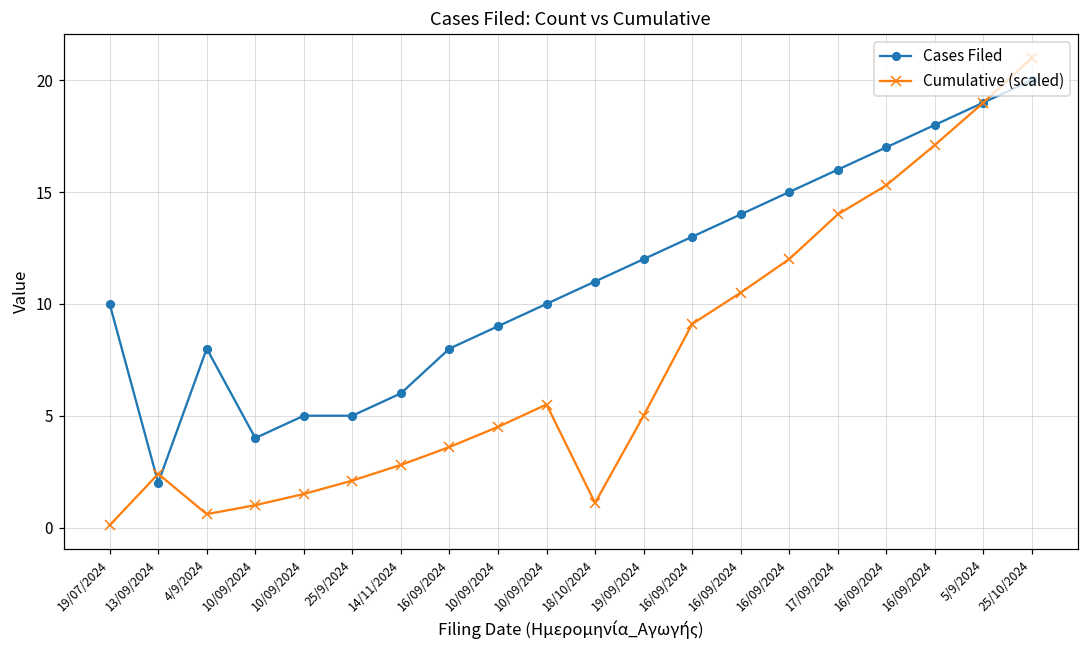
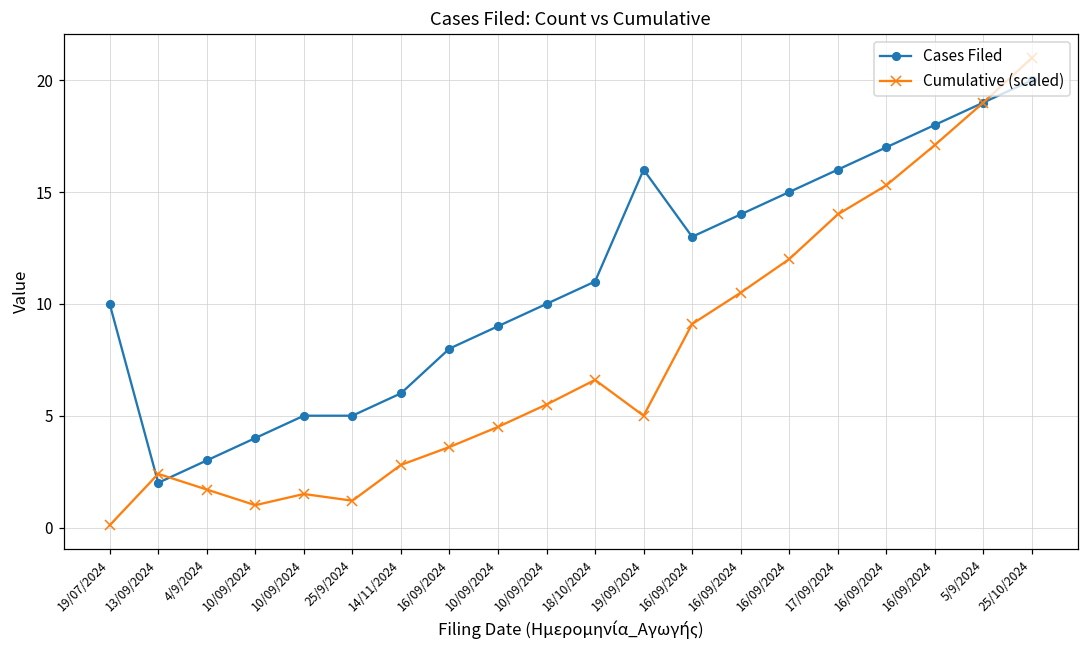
Cases Filed, 4/9/2024: 8 -> 3
Cumulative (scaled), 4/9/2024: 0.6 -> 1.7
Cumulative (scaled), 25/9/2024: 2.1 -> 1.2
Cumulative (scaled), 18/10/2024: 1.1 -> 6.6
Cases Filed, 19/09/2024: 12 -> 16
